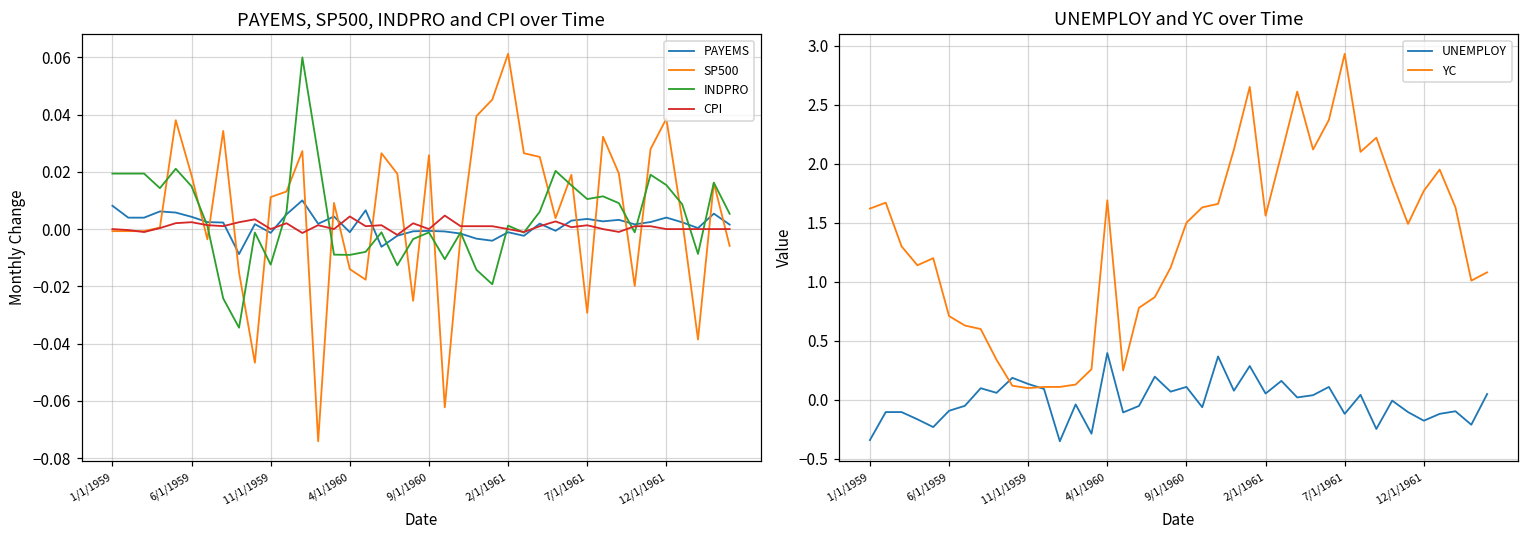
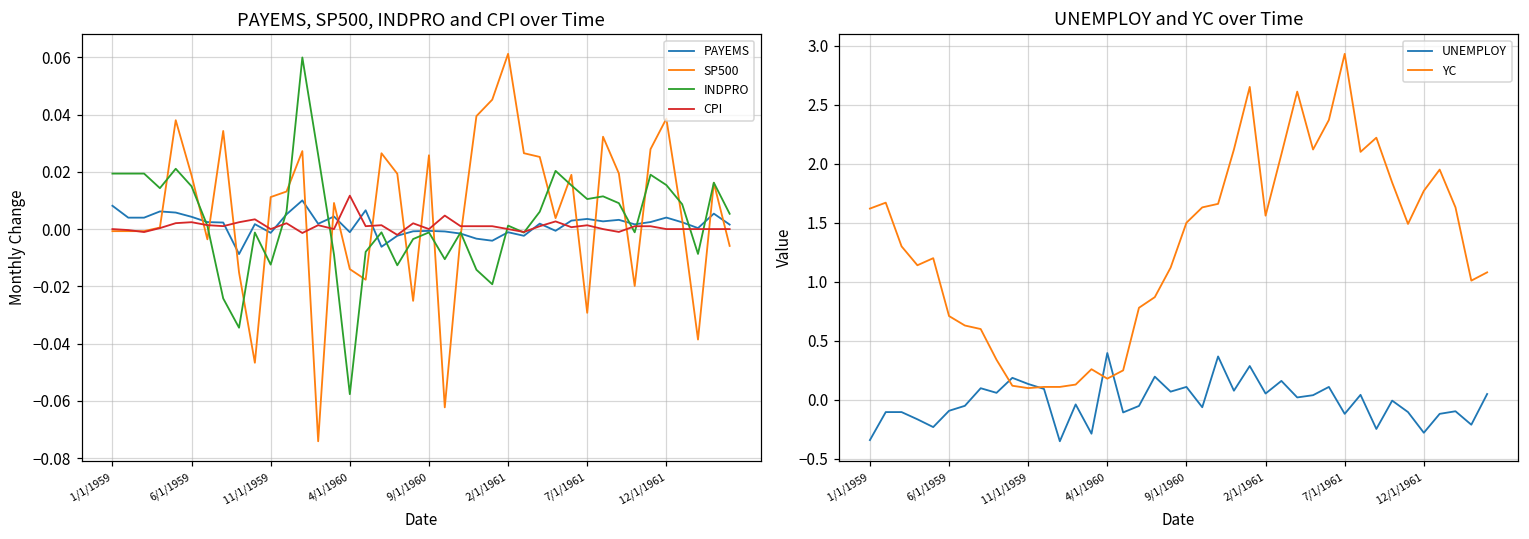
PAYEMS, SP500, INDPRO and CPI over Time, INDPRO, 4/1/1960: -0.009 -> -0.058
PAYEMS, SP500, INDPRO and CPI over Time, CPI, 4/1/1960: 0.004 -> 0.012
UNEMPLOY and YC over Time, YC, 4/1/1960: 1.69 -> 0.18
UNEMPLOY and YC over Time, UNEMPLOY, 12/1/1961: -0.18 -> -0.28
